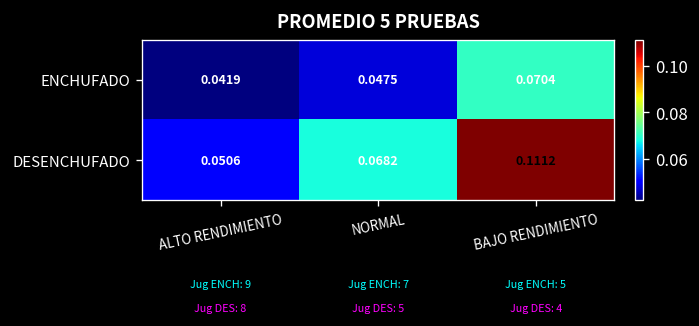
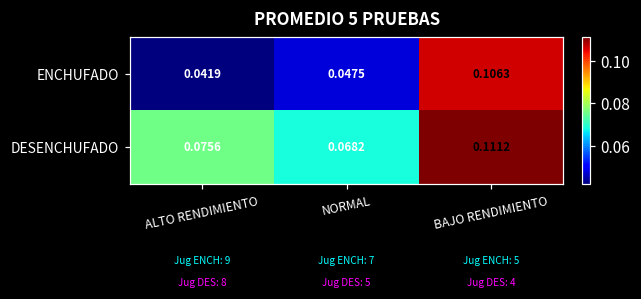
ENCHUFADO, BAJO RENDIMIENTO: 0.0704 -> 0.1063
DESENCHUFADO, ALTO RENDIMIENTO: 0.0506 -> 0.0756
